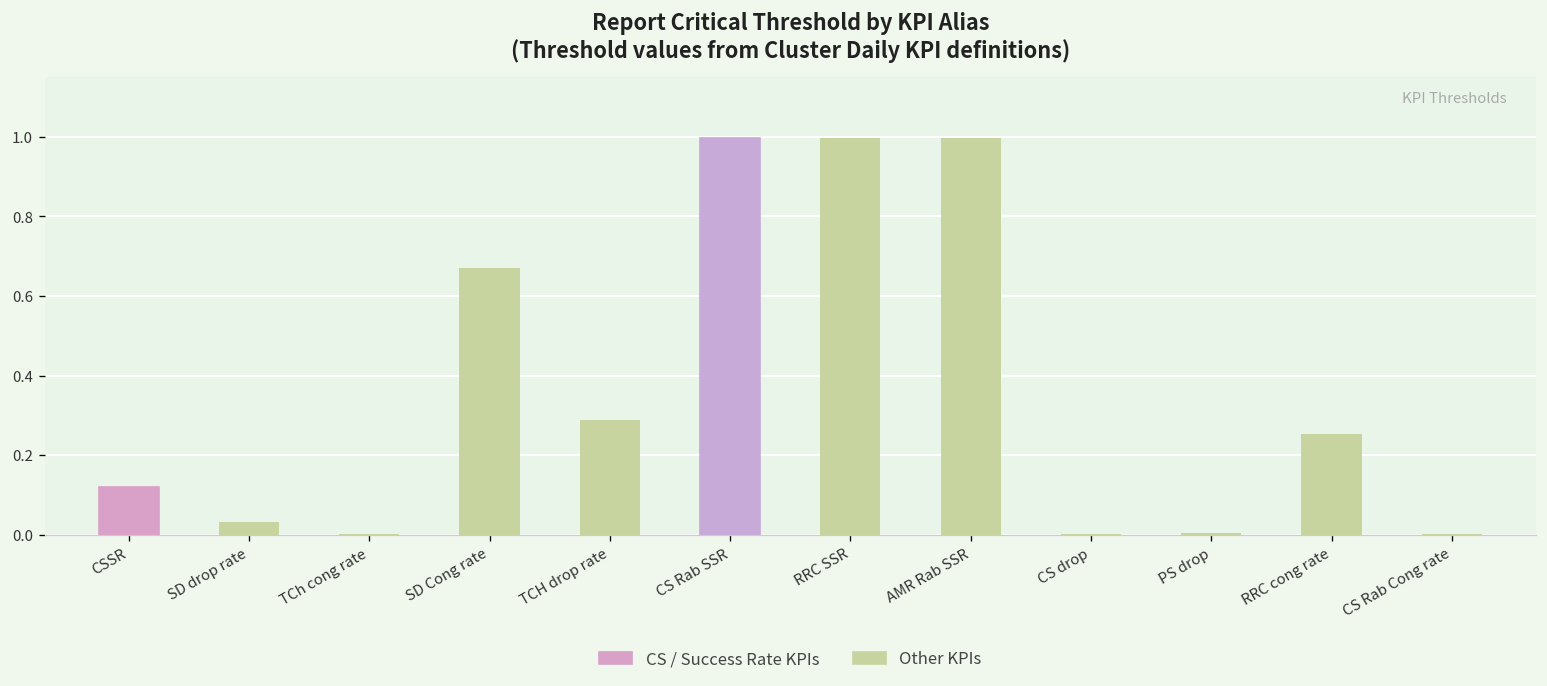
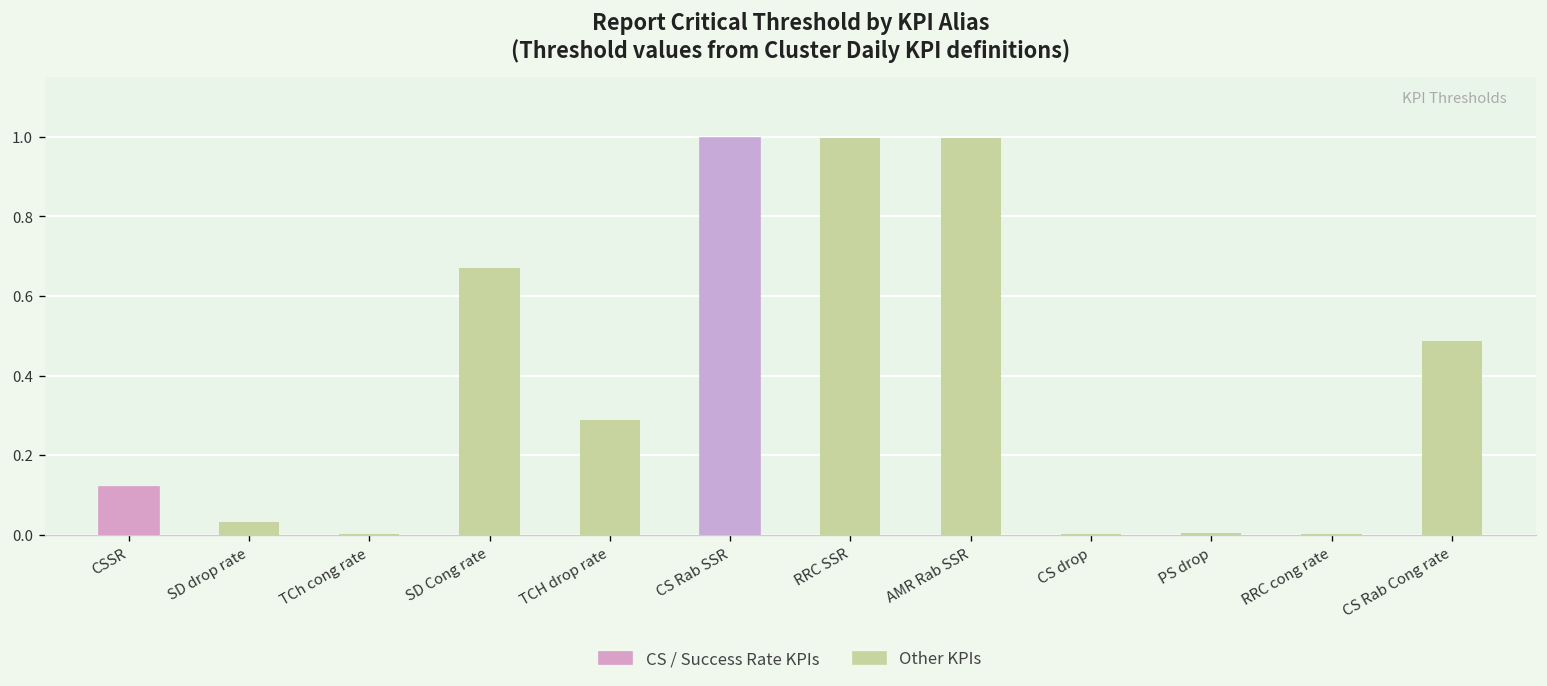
RRC cong rate: 0.25 -> 0.00
CS Rab Cong rate: 0.00 -> 0.49
